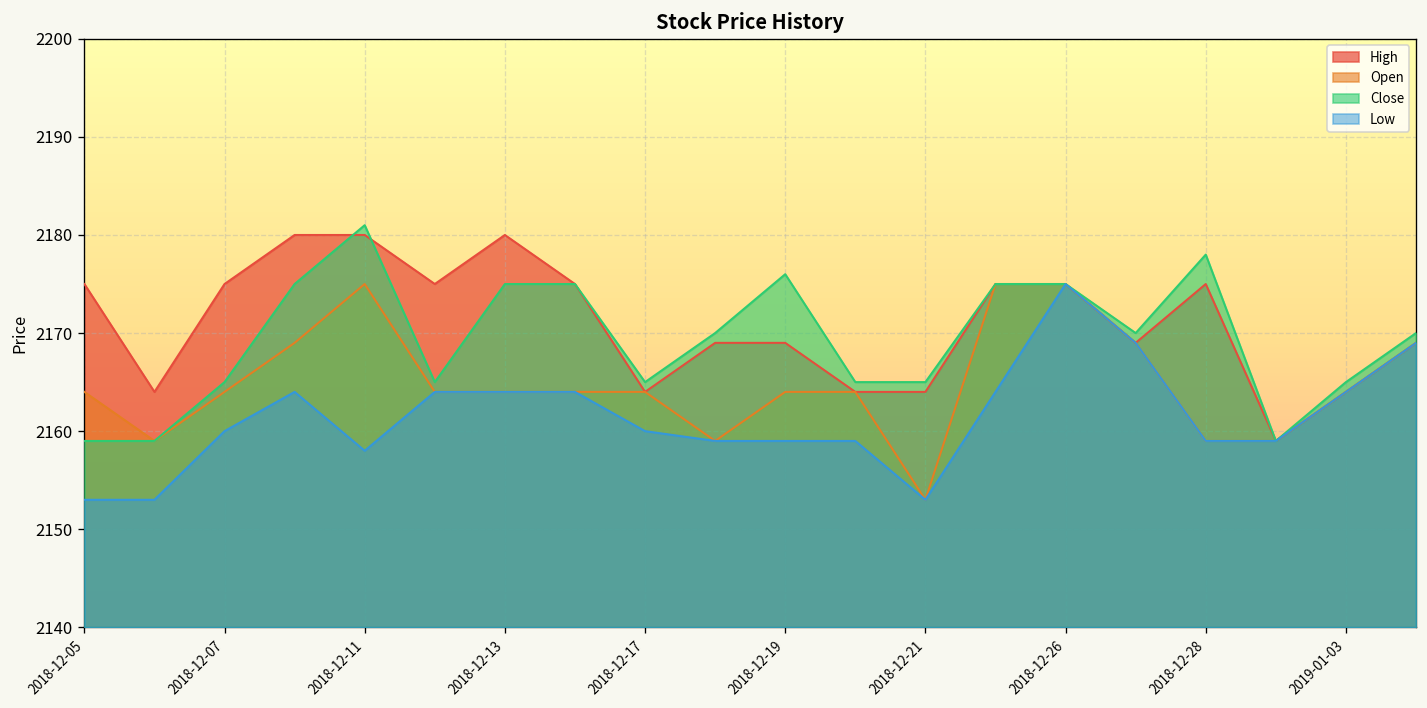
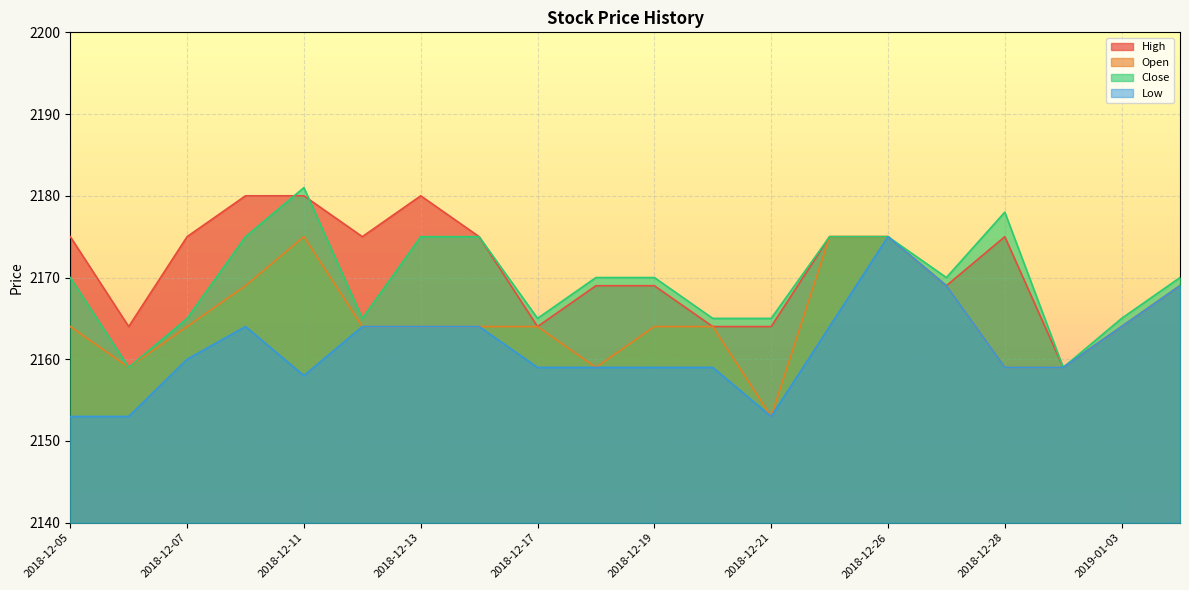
Close, 2018-12-05: 2159 -> 2170
Low, 2018-12-17: 2160 -> 2159
Close, 2018-12-19: 2176 -> 2170
